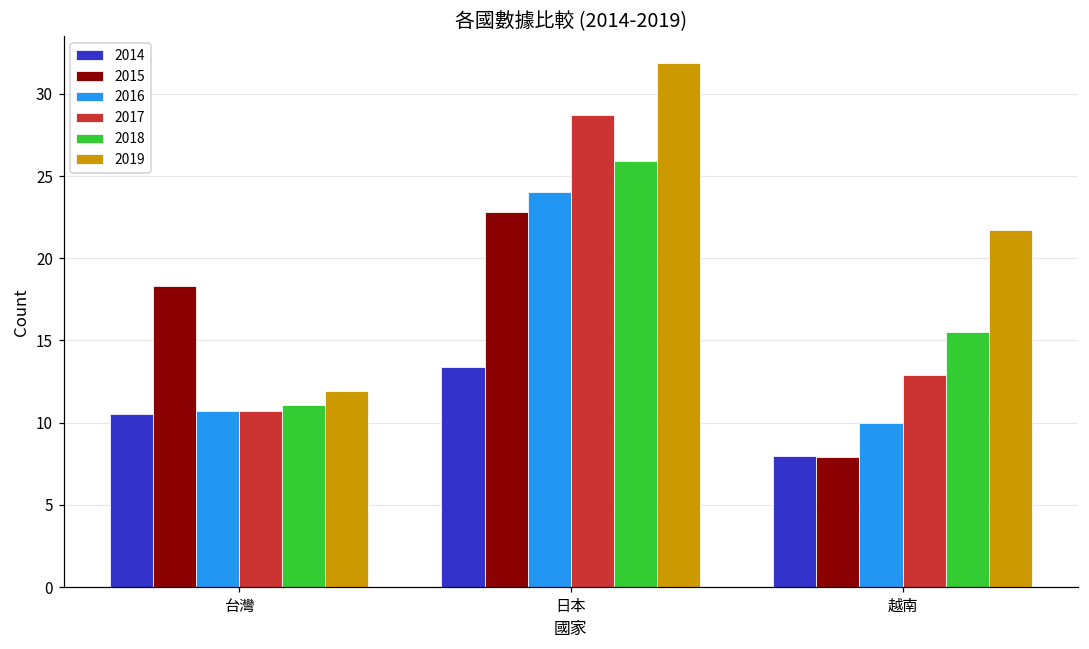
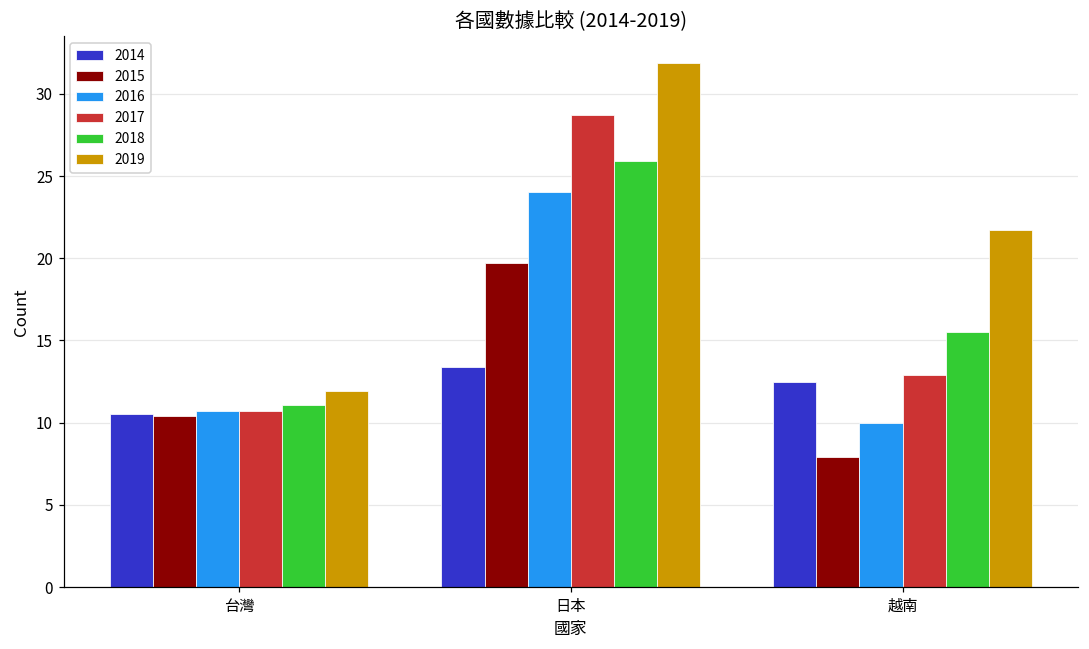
2015, 台灣: 18.3 -> 10.4
2015, 日本: 22.8 -> 19.7
2014, 越南: 8.0 -> 12.5
